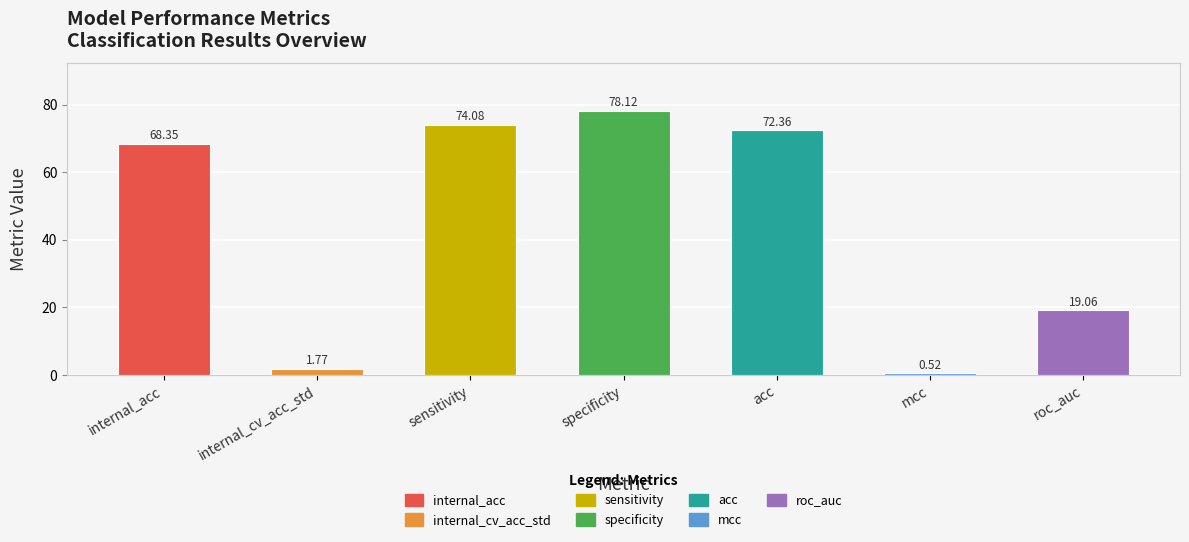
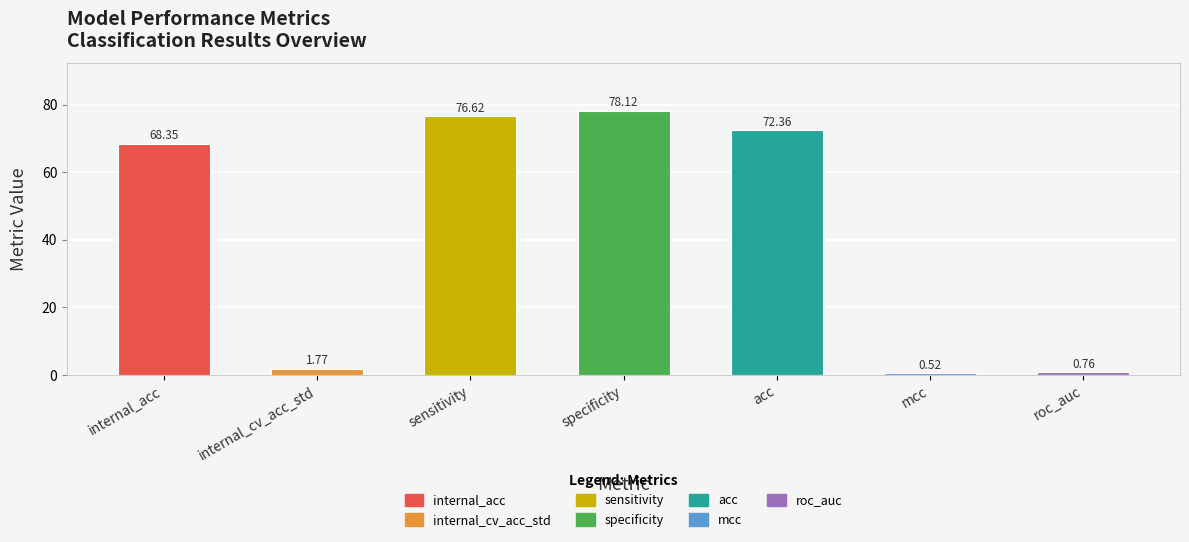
sensitivity: 74.08 -> 76.62
roc_auc: 19.06 -> 0.76
